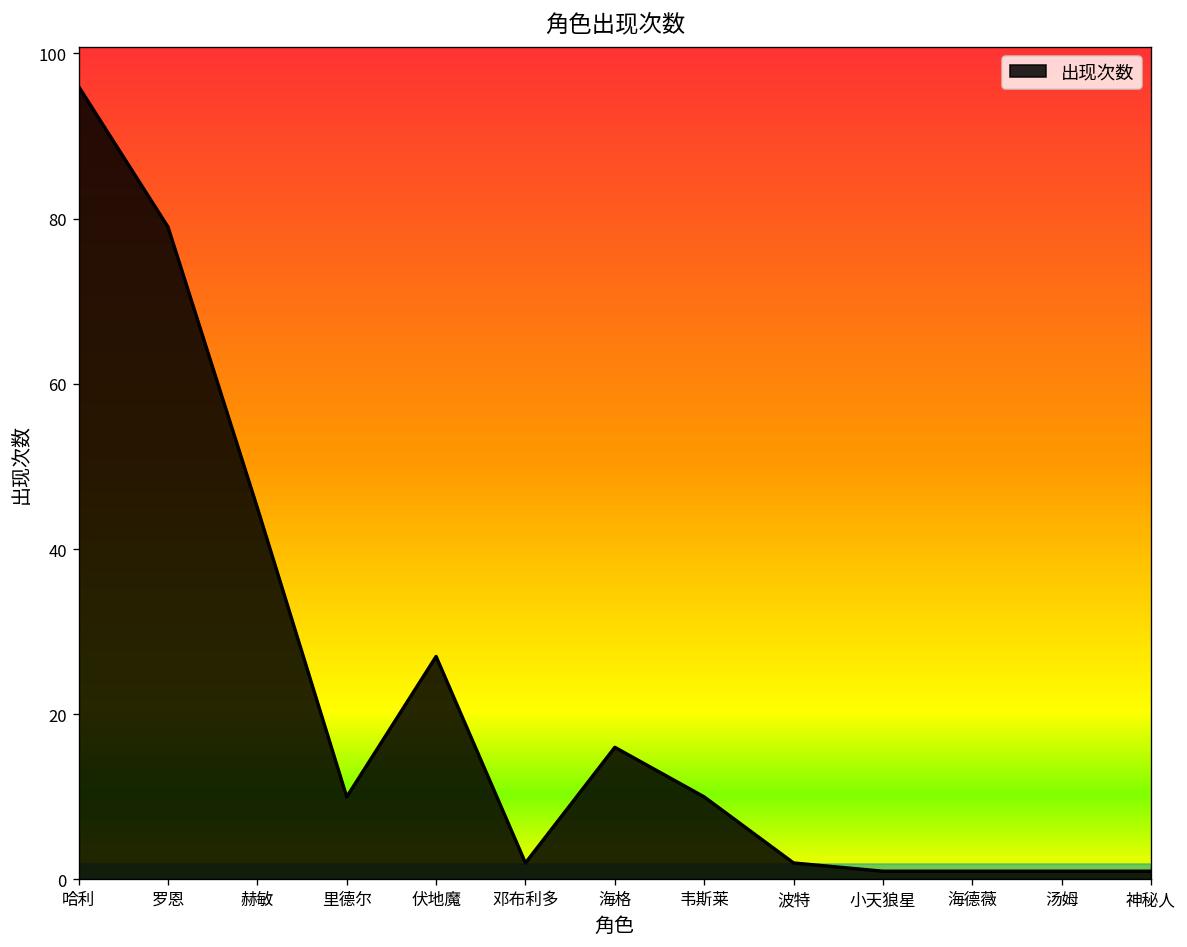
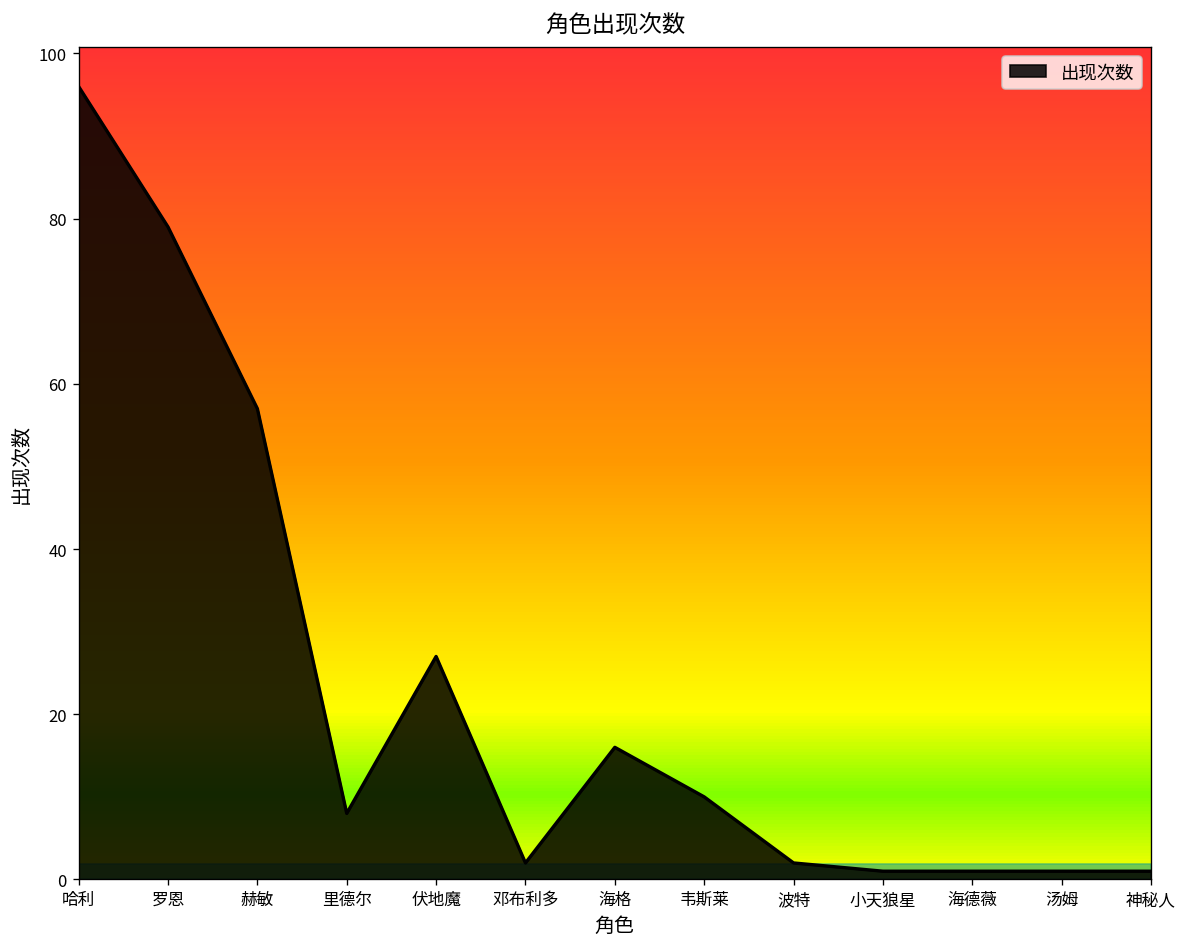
赫敏: 45 -> 57
里德尔: 10 -> 8
